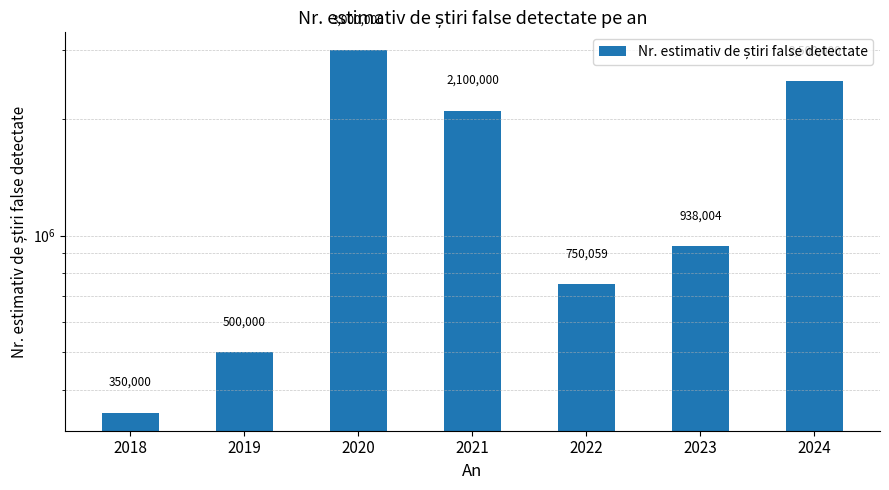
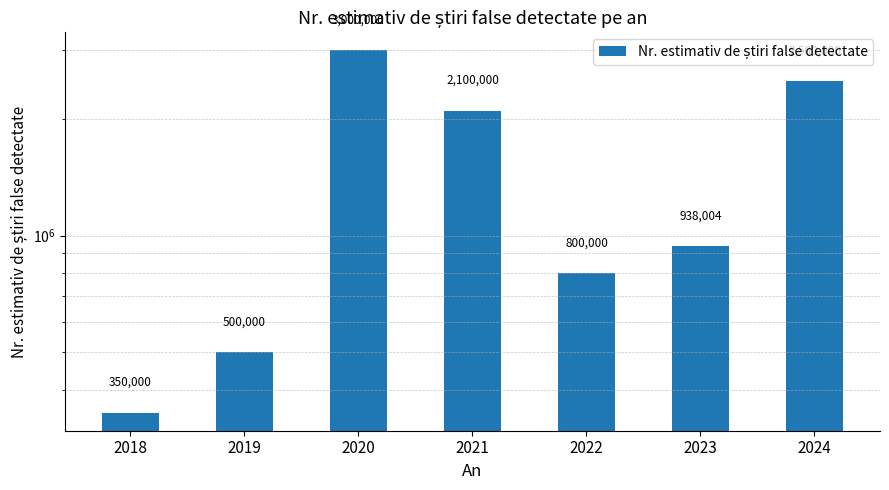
2022: 750,059 -> 800,000
